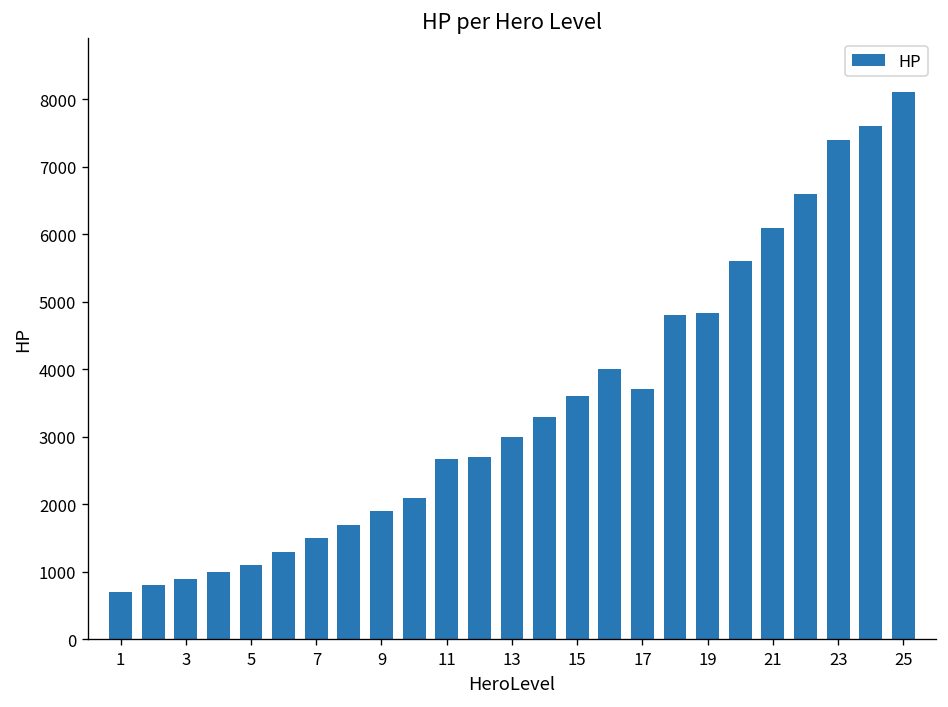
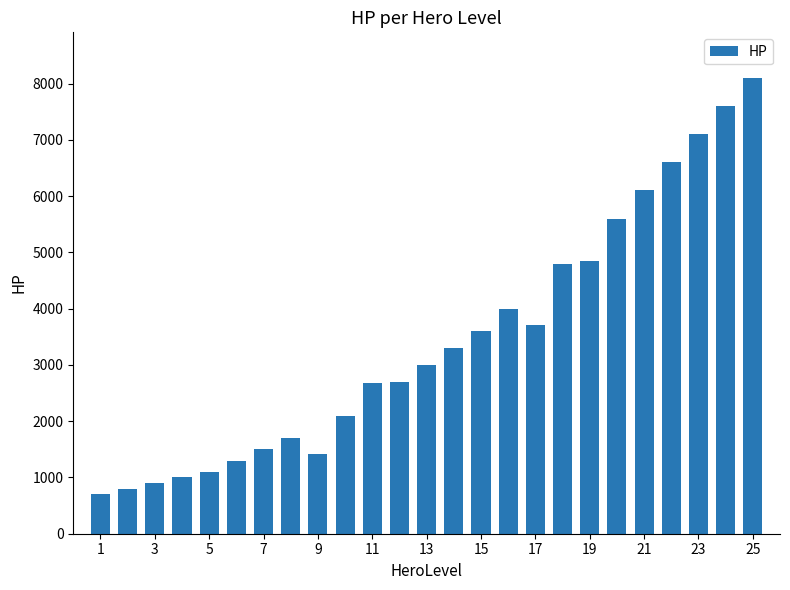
9: 1900 -> 1400
23: 7400 -> 7100
